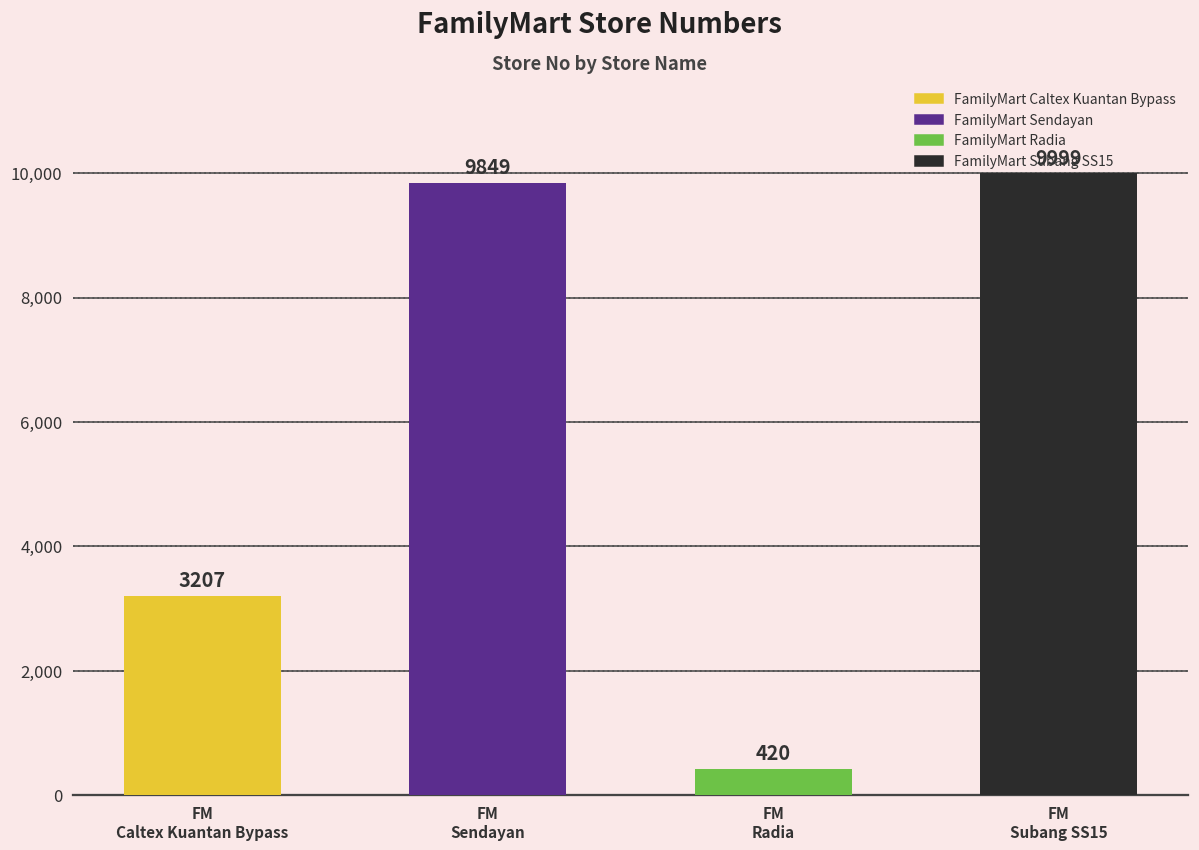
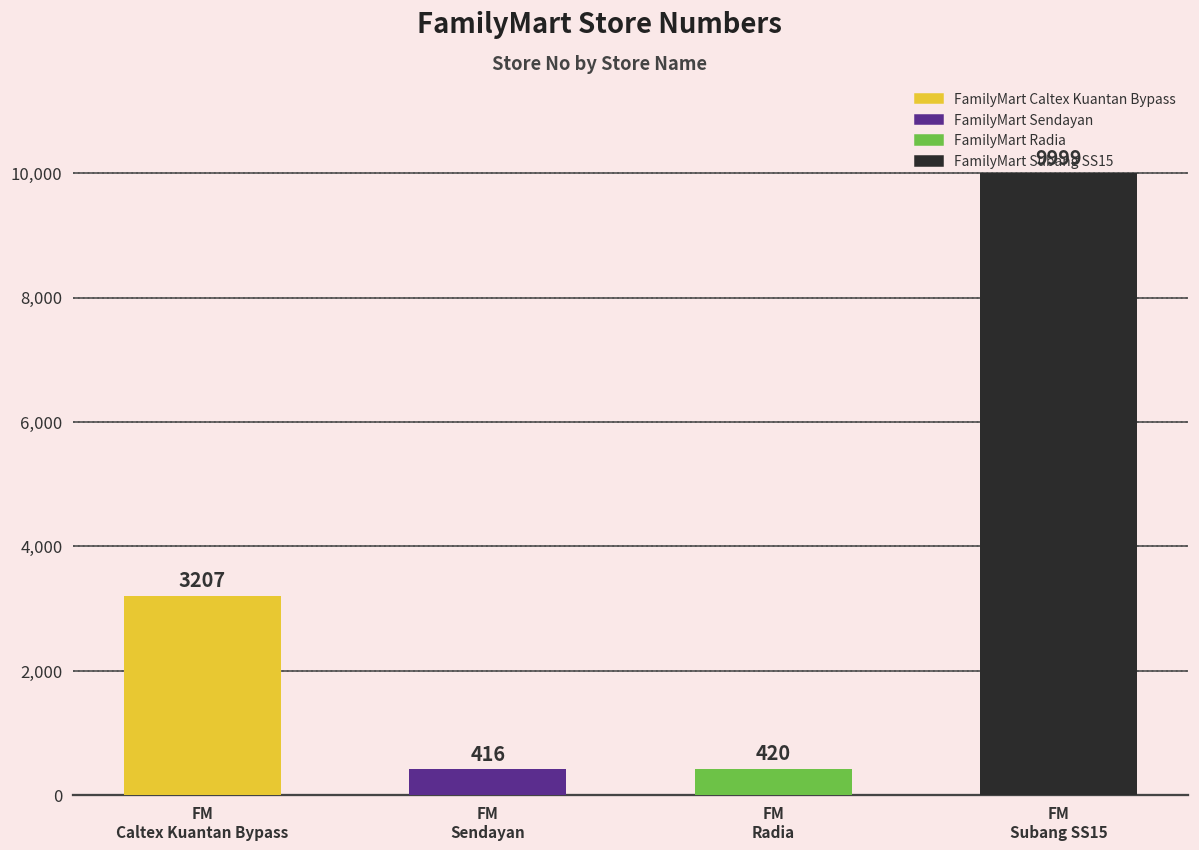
FM Sendayan: 9849 -> 416
